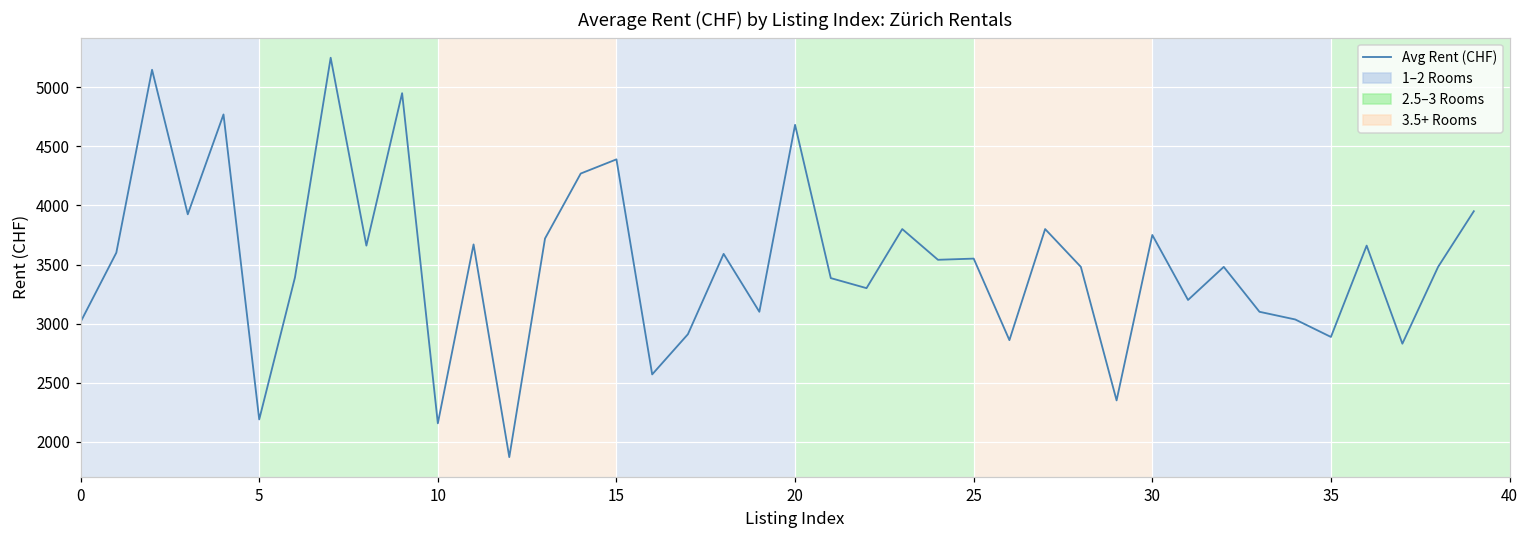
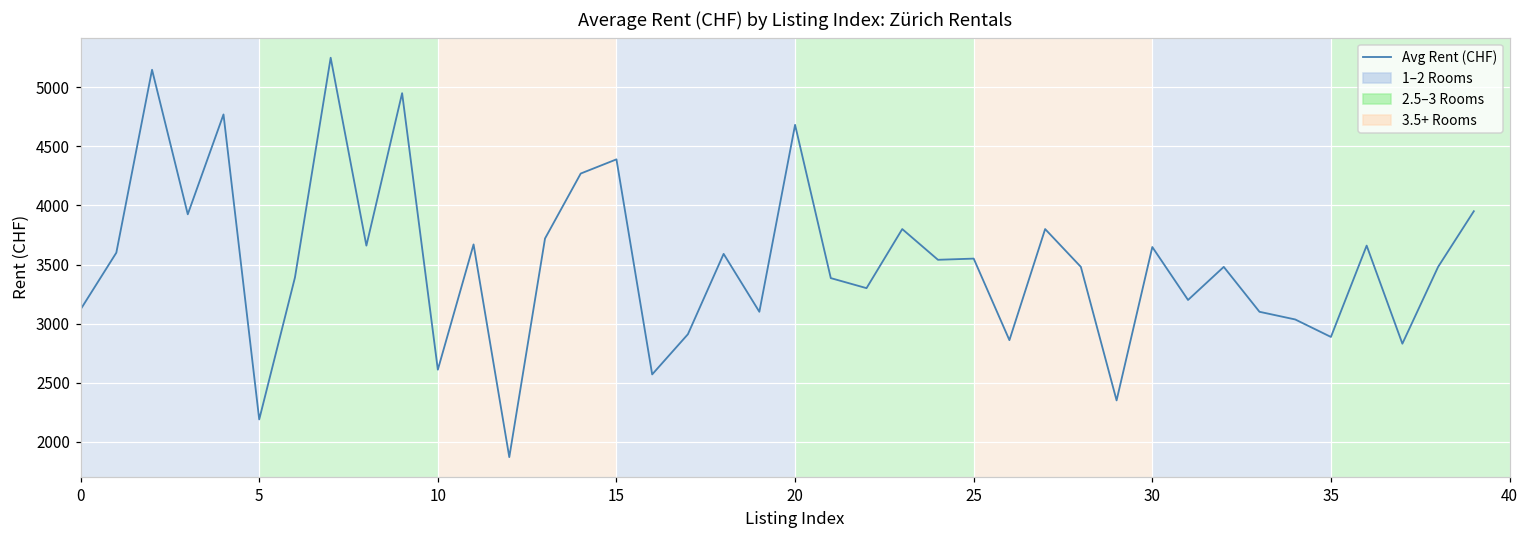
0: 3010 -> 3120
10: 2160 -> 2610
30: 3750 -> 3650
